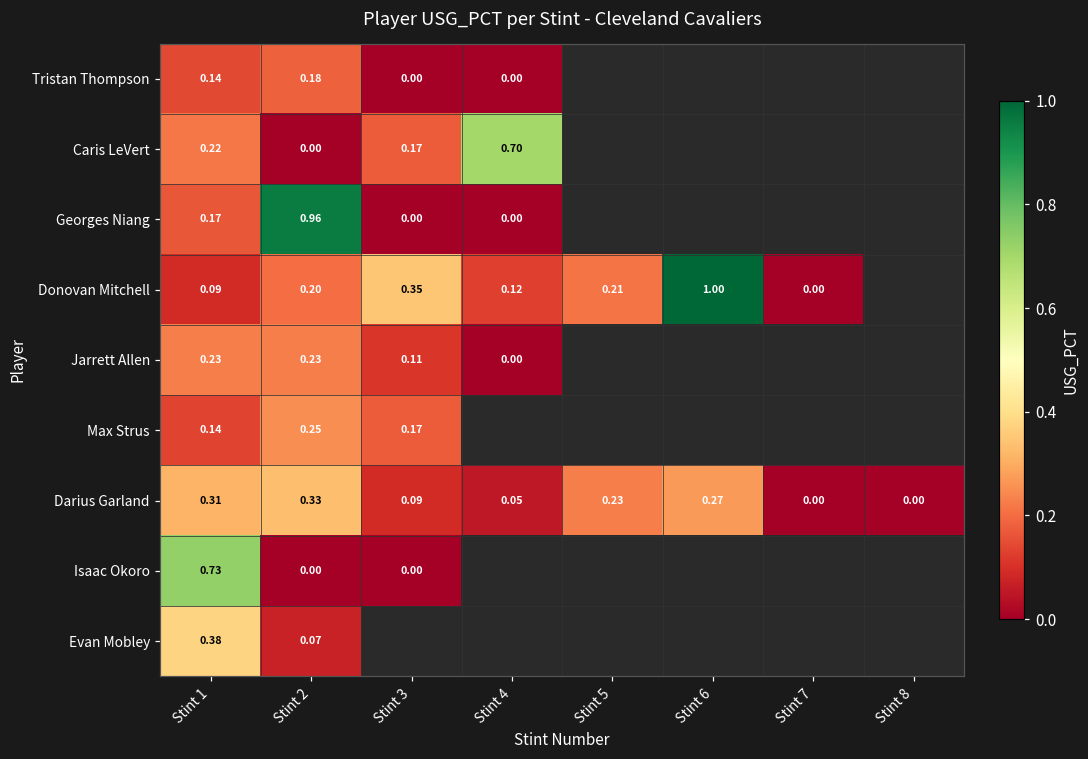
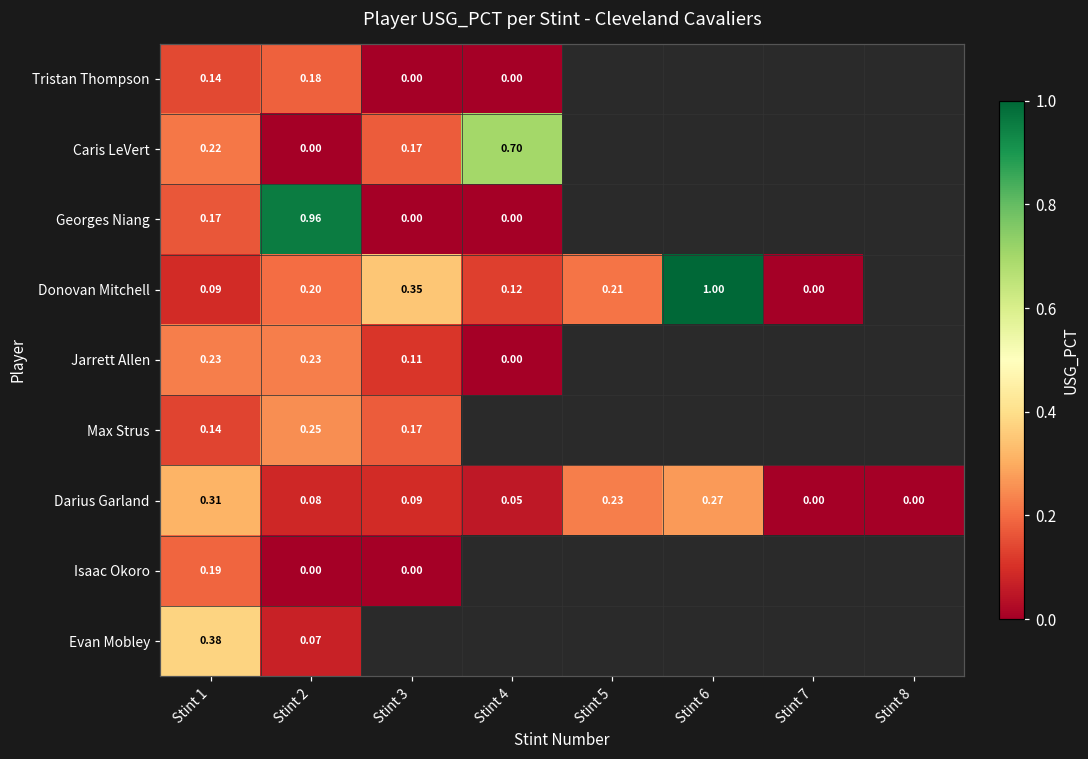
Darius Garland, Stint 2: 0.33 -> 0.08
Isaac Okoro, Stint 1: 0.73 -> 0.19
